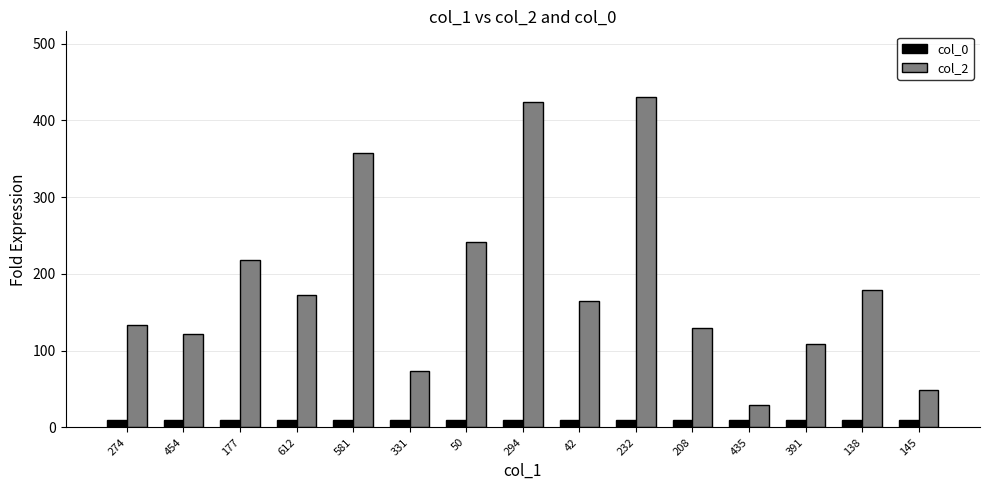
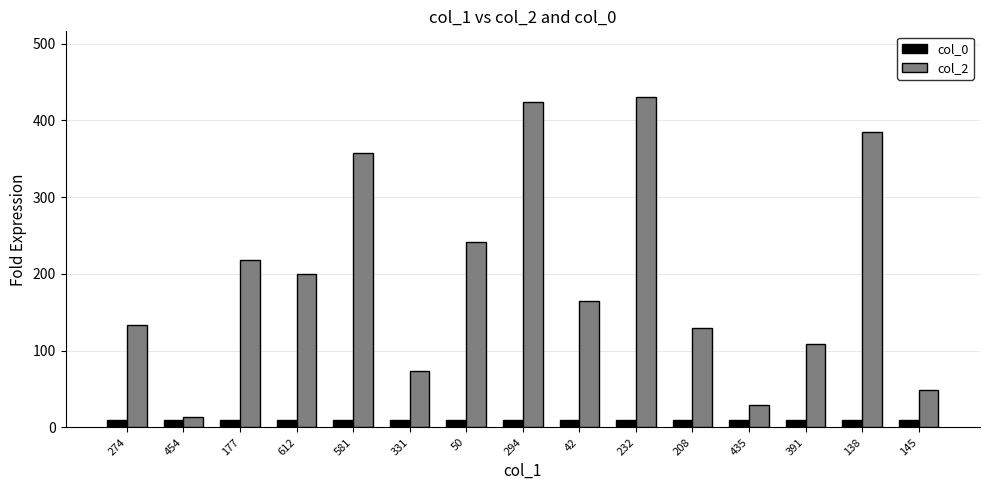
col_2, 454: 120 -> 10
col_2, 612: 170 -> 200
col_2, 138: 180 -> 390
